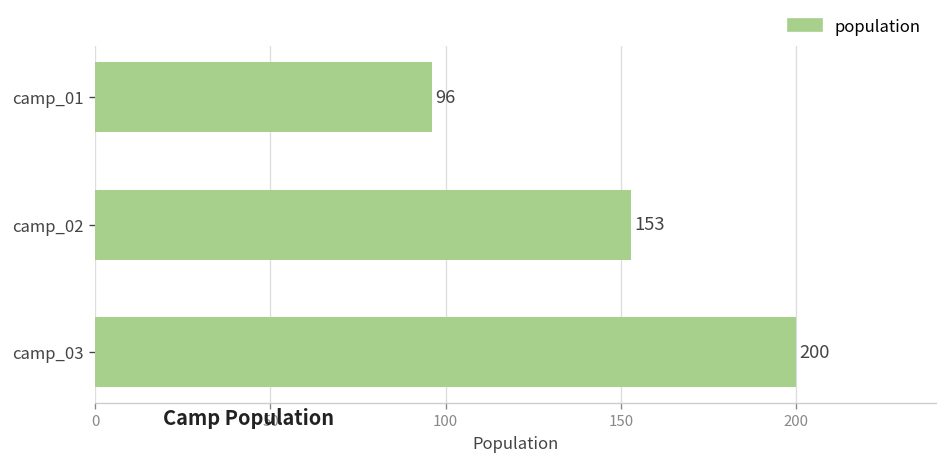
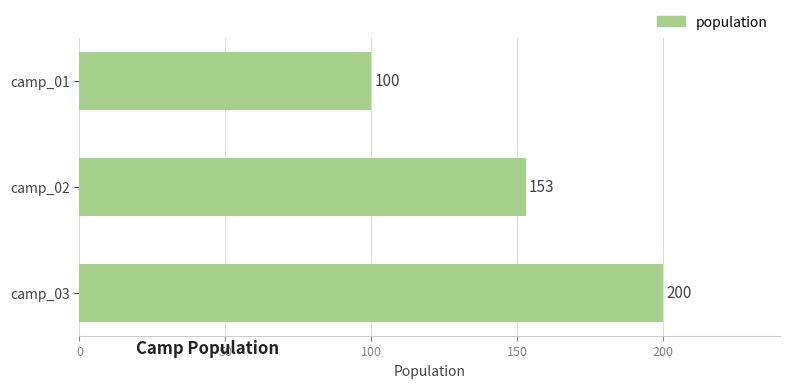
camp_01: 96 -> 100
